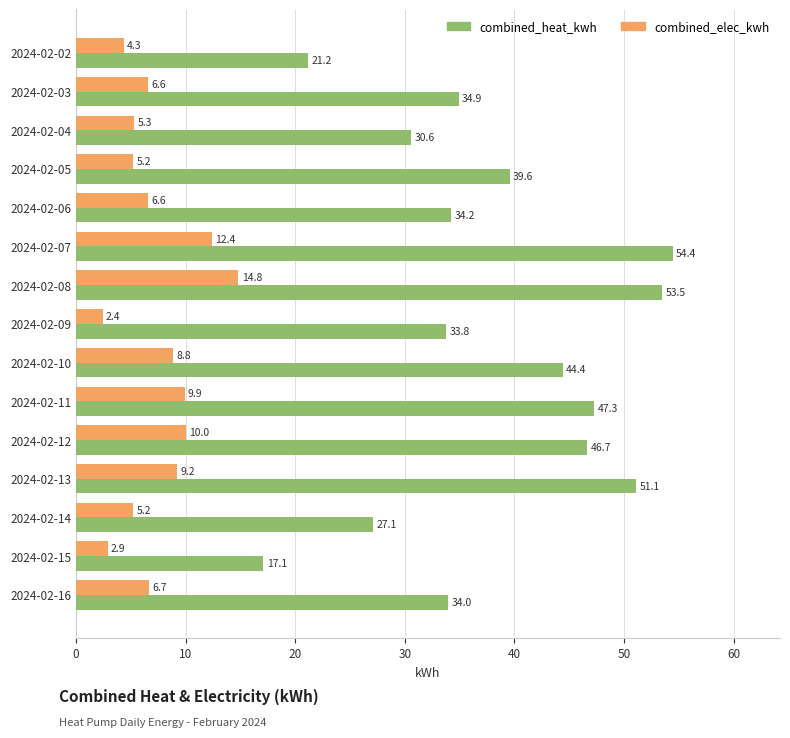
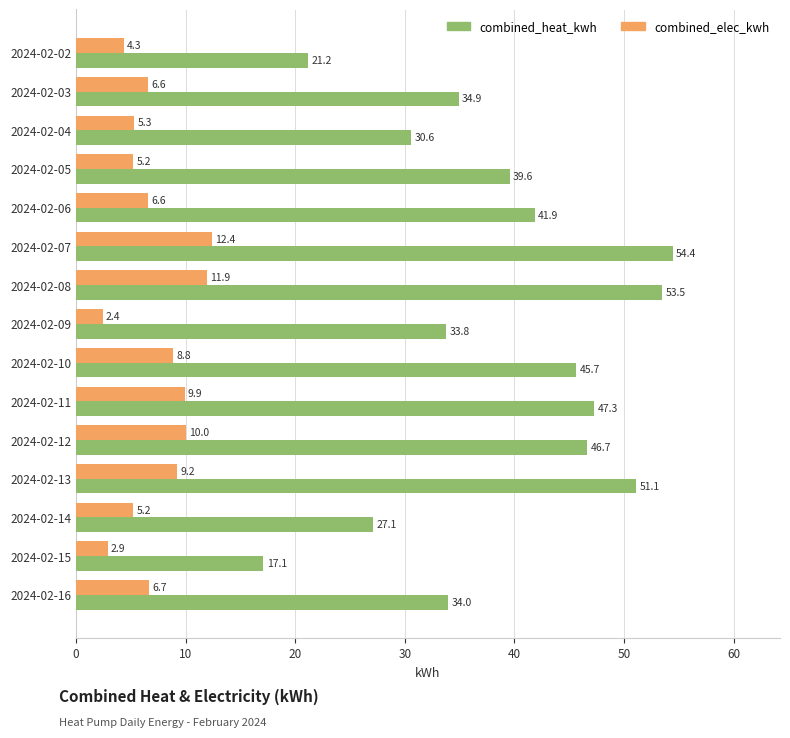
combined_heat_kwh, 2024-02-06: 34.2 -> 41.9
combined_elec_kwh, 2024-02-08: 14.8 -> 11.9
combined_heat_kwh, 2024-02-10: 44.4 -> 45.7
